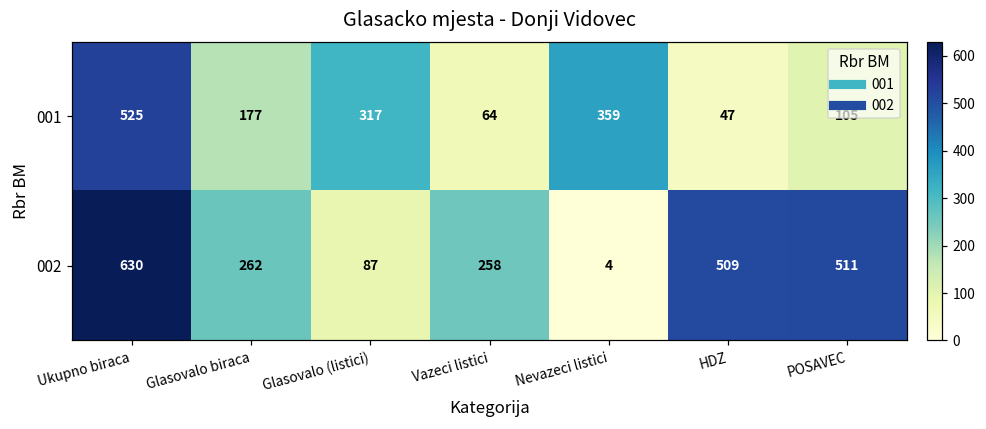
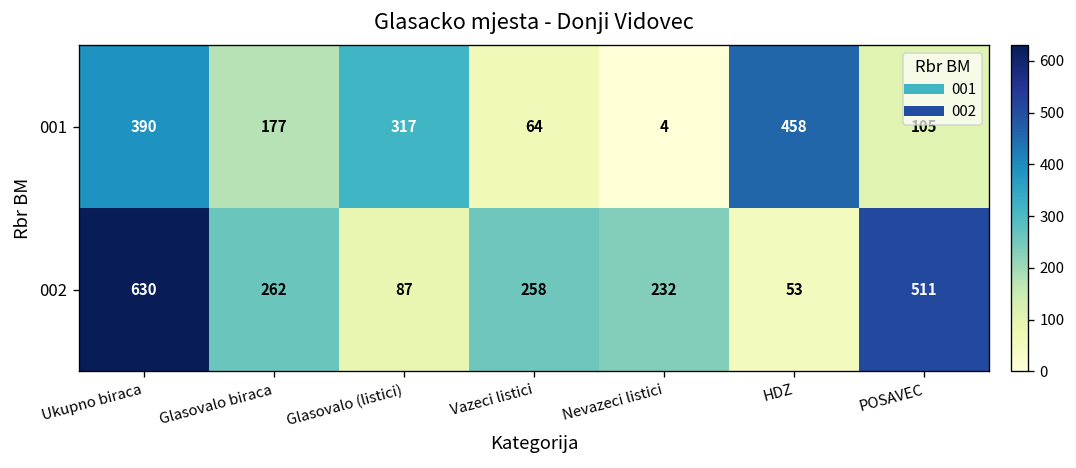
001, Ukupno biraca: 525 -> 390
001, Nevazeci listici: 359 -> 4
001, HDZ: 47 -> 458
002, Nevazeci listici: 4 -> 232
002, HDZ: 509 -> 53
